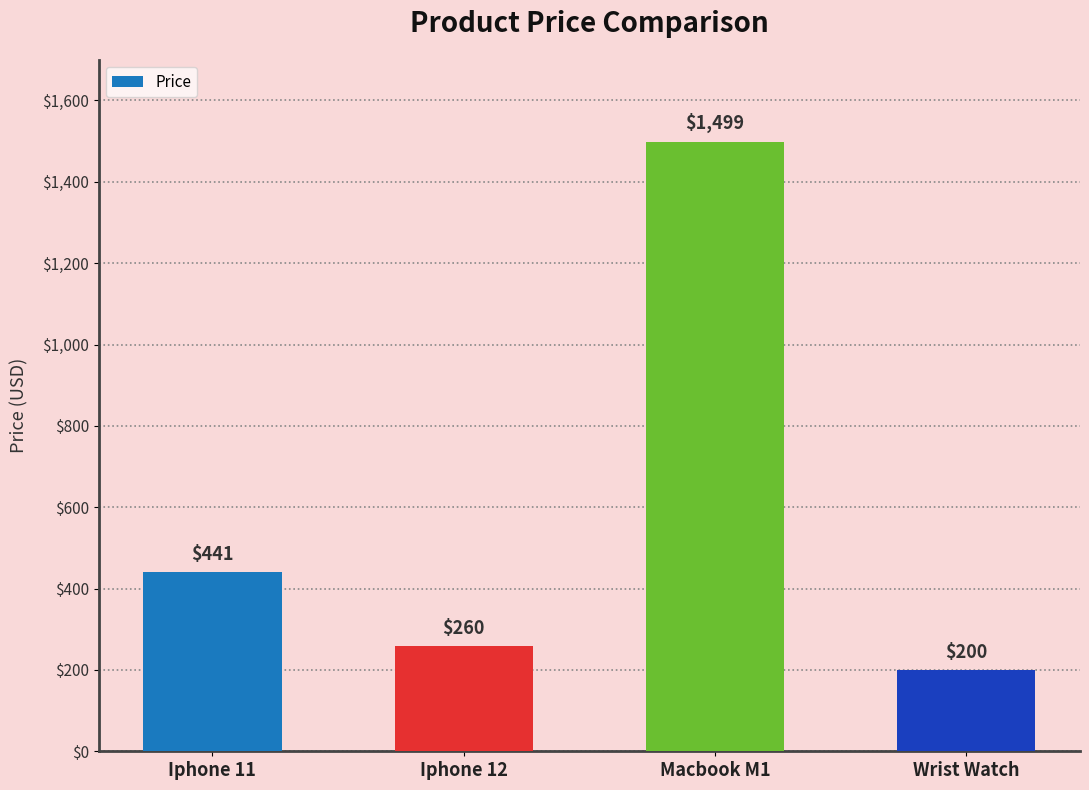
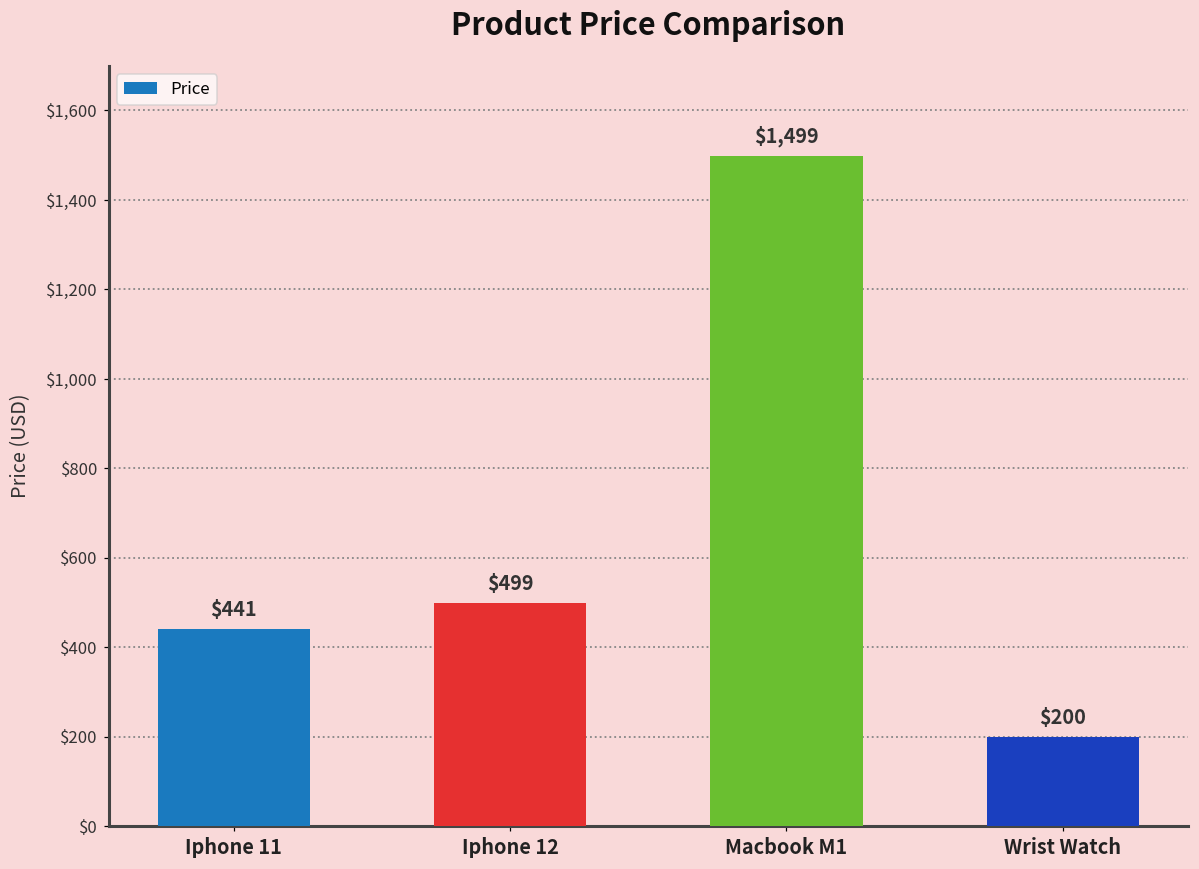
Iphone 12: $260 -> $499
